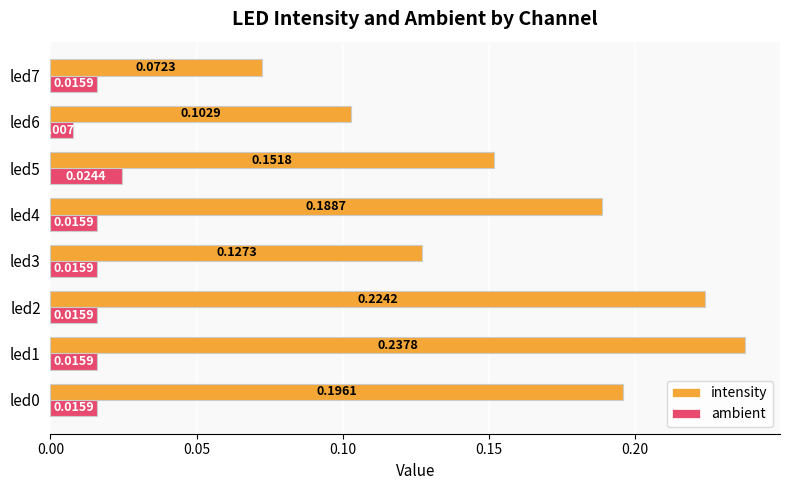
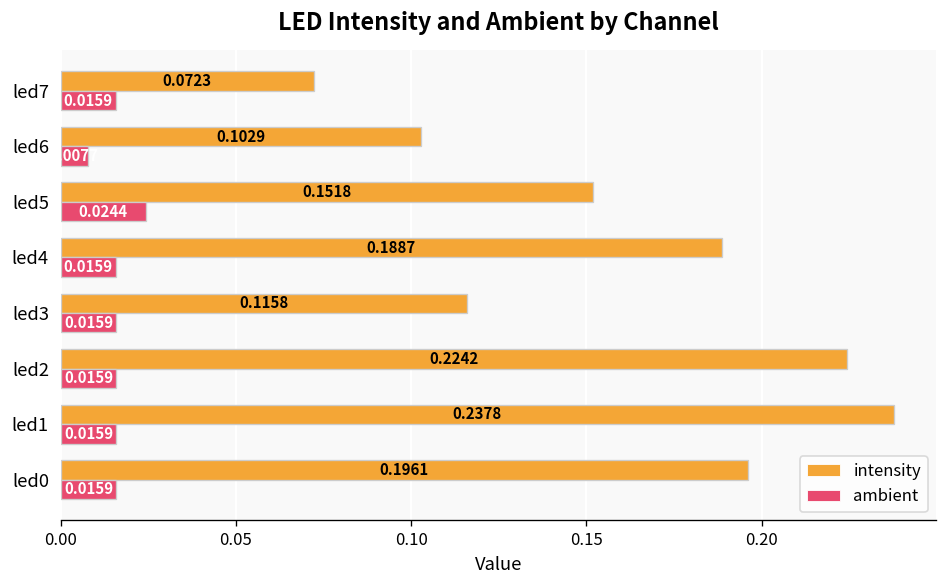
intensity, led3: 0.1273 -> 0.1158
